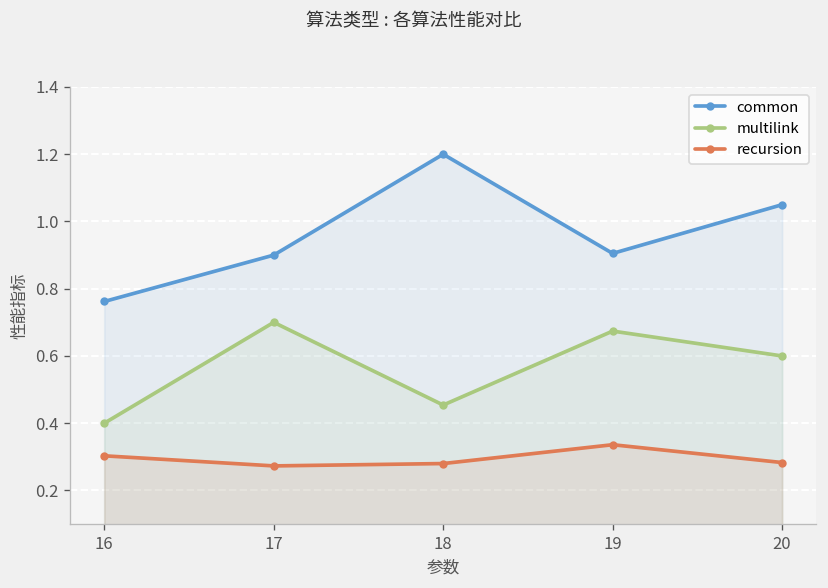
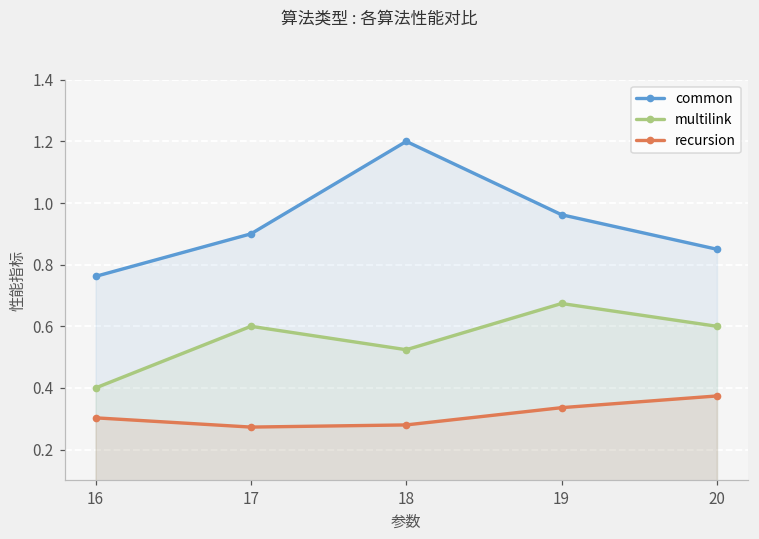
multilink, 17: 0.7 -> 0.6
multilink, 18: 0.45 -> 0.52
common, 19: 0.91 -> 0.96
common, 20: 1.05 -> 0.85
recursion, 20: 0.28 -> 0.37
